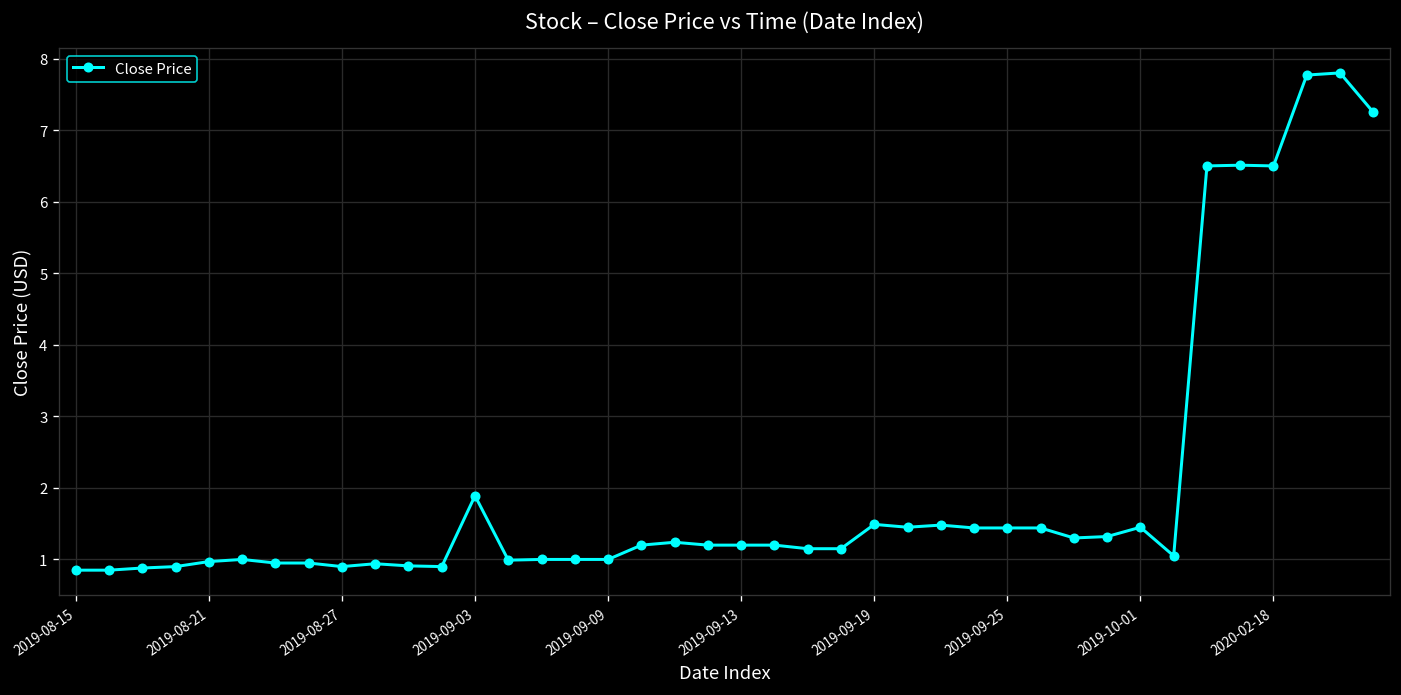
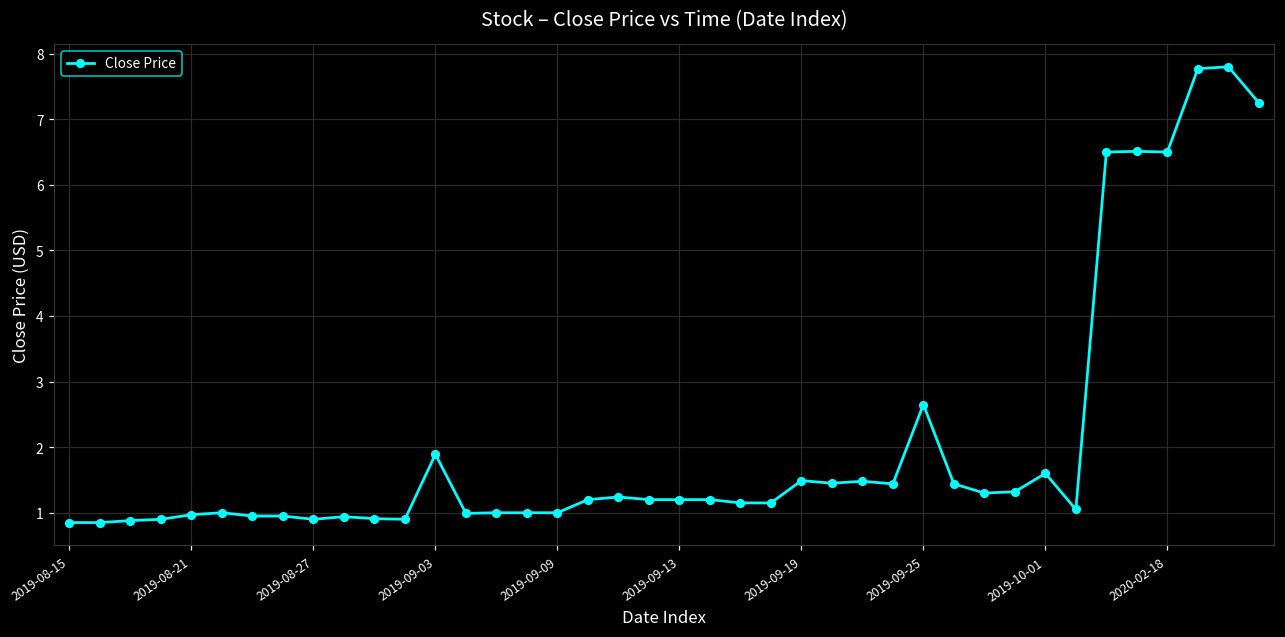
2019-09-25: 1.4 -> 2.7
2019-10-01: 1.5 -> 1.6
